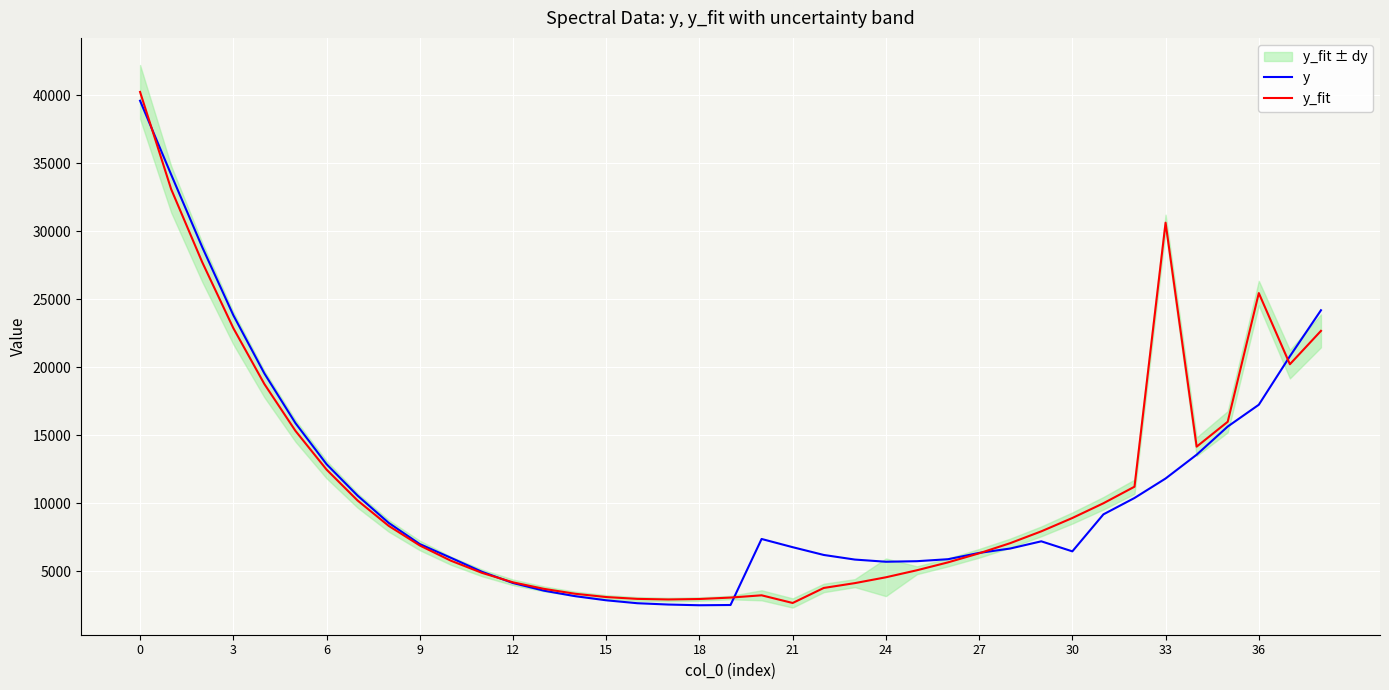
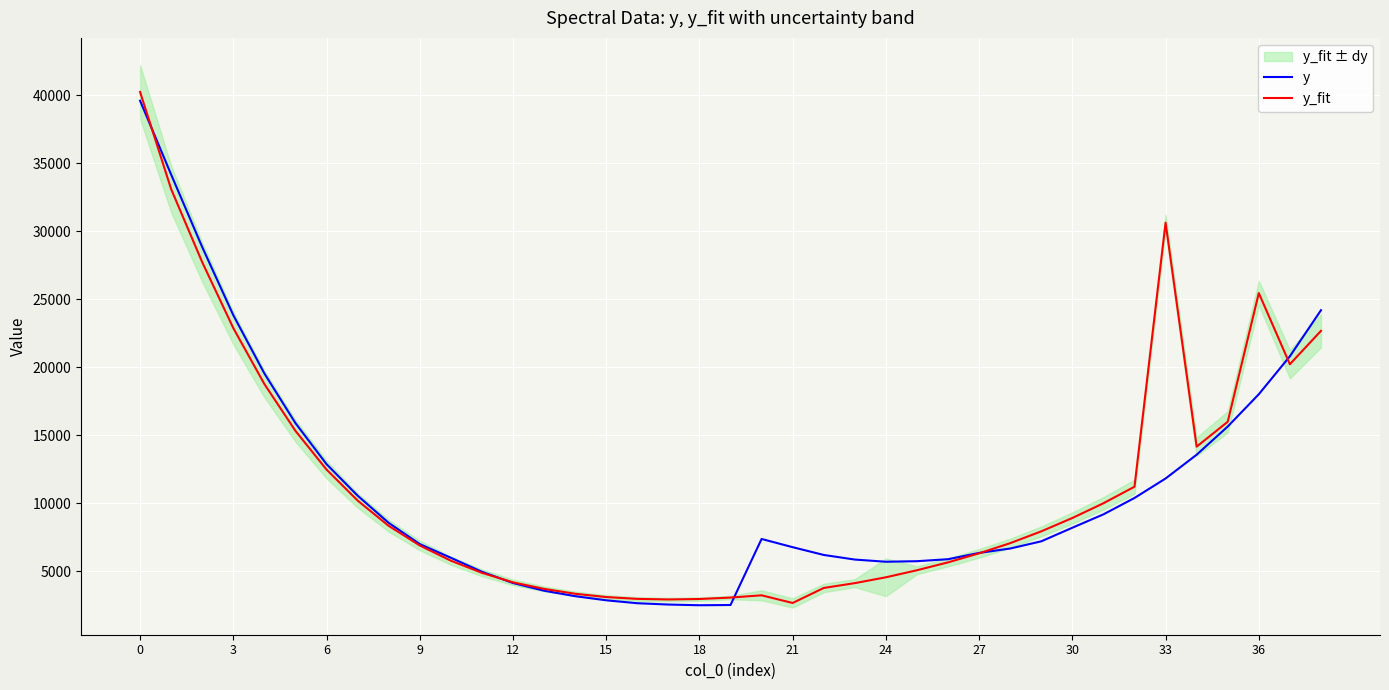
y, 30: 6500 -> 8200
y, 36: 17300 -> 18000
